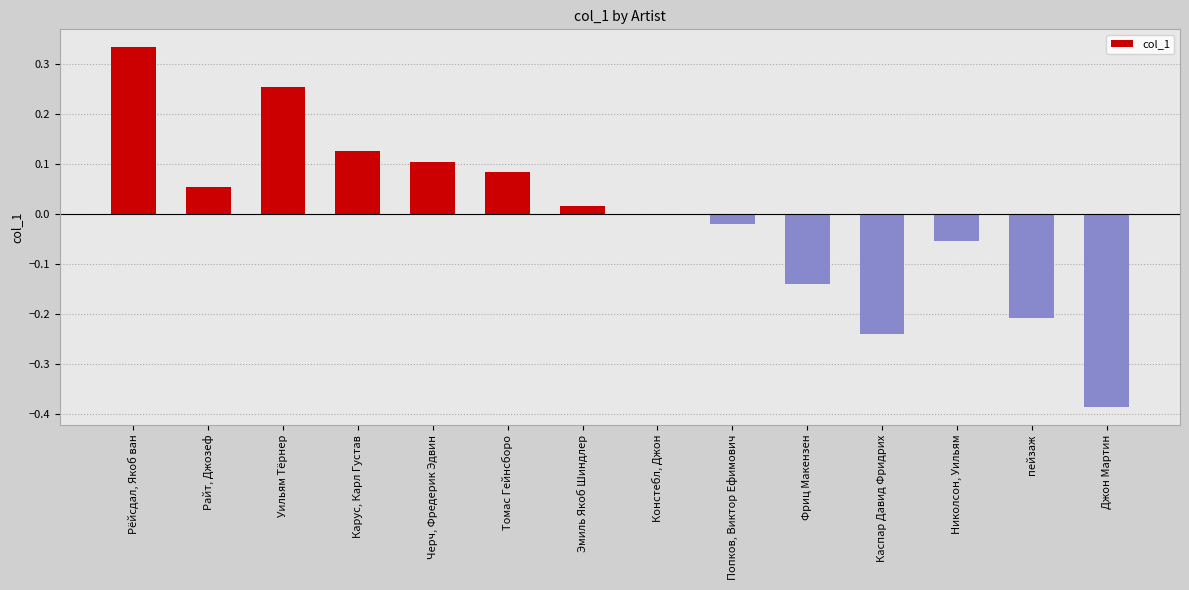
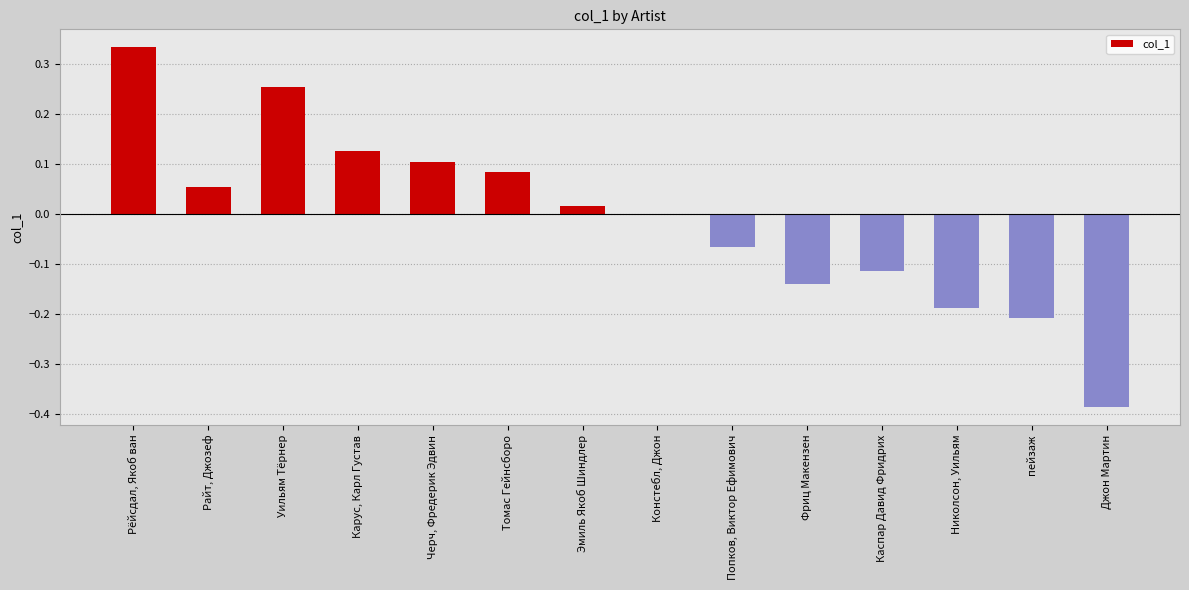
Попков, Виктор Ефимович: -0.02 -> -0.07
Каспар Давид Фридрих: -0.24 -> -0.11
Николсон, Уильям: -0.05 -> -0.19
